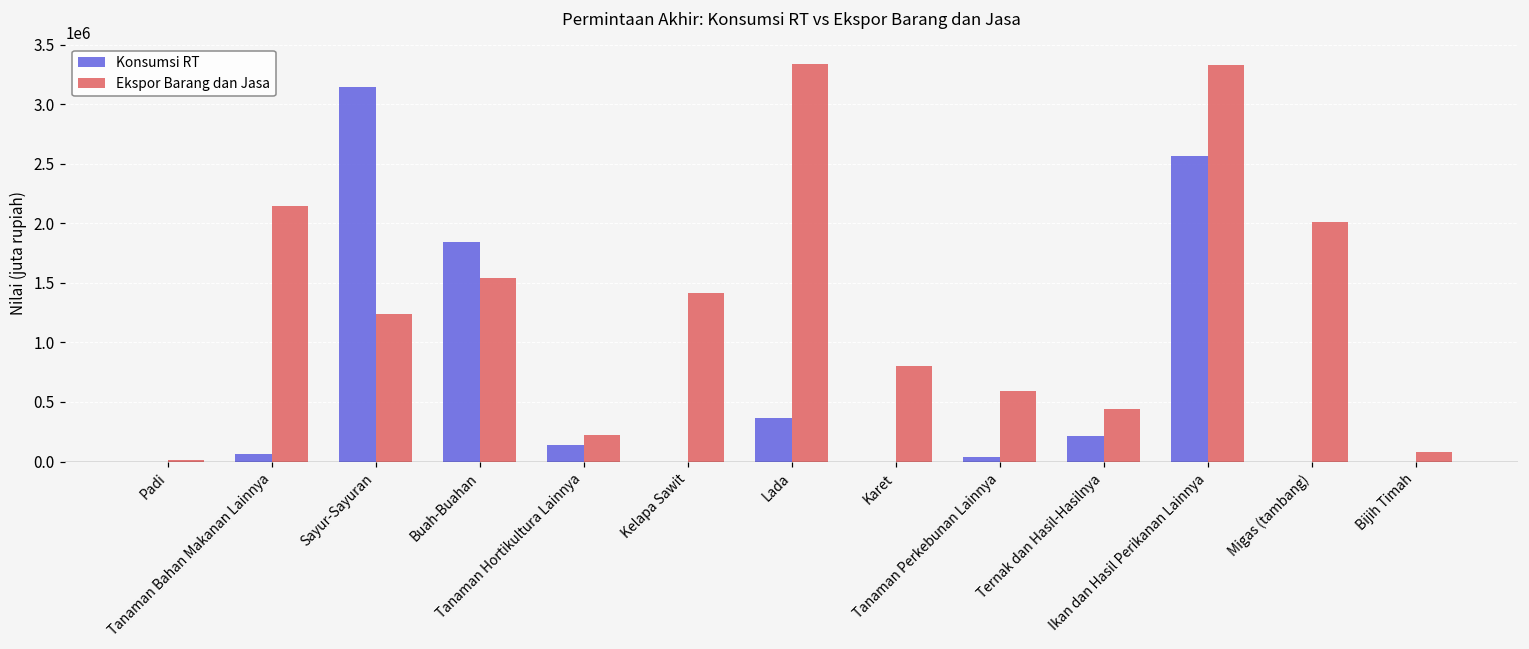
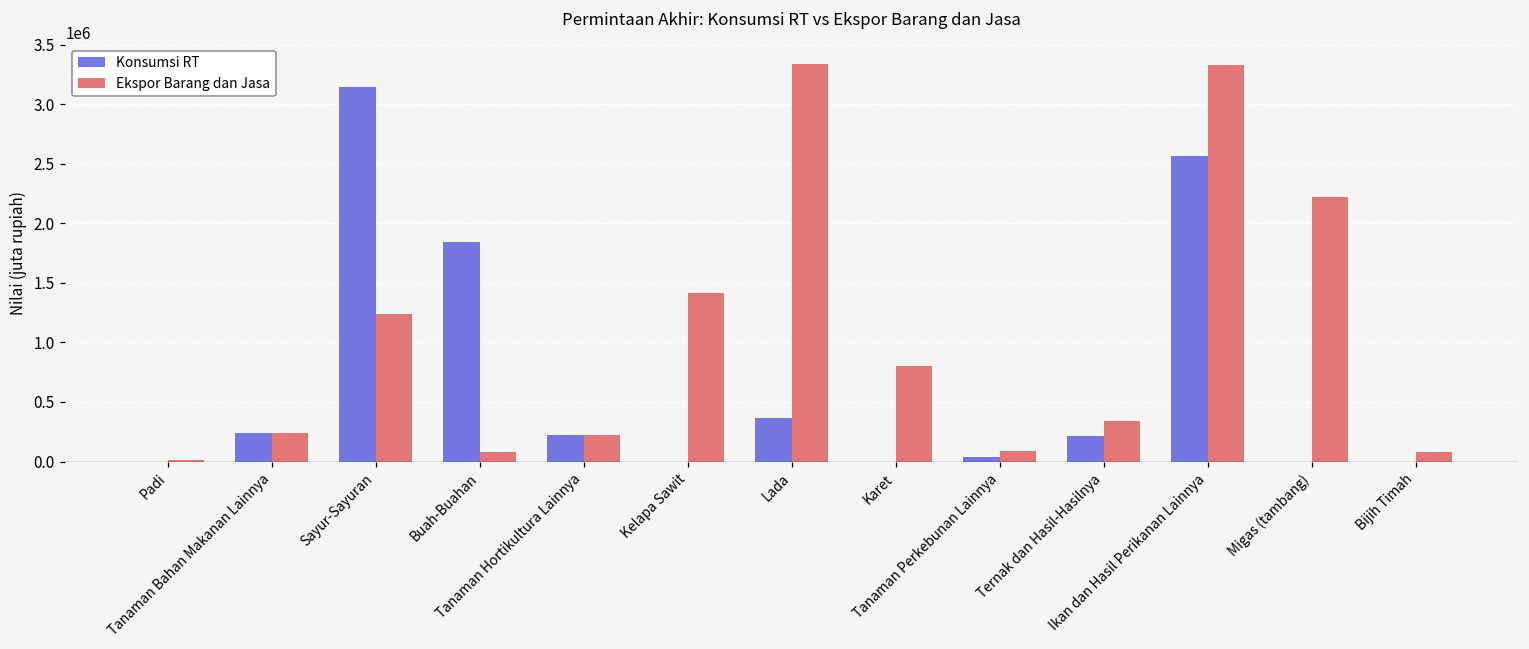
Konsumsi RT, Tanaman Bahan Makanan Lainnya: 60000 -> 240000
Ekspor Barang dan Jasa, Tanaman Bahan Makanan Lainnya: 2150000 -> 240000
Ekspor Barang dan Jasa, Buah-Buahan: 1540000 -> 80000
Konsumsi RT, Tanaman Hortikultura Lainnya: 140000 -> 220000
Ekspor Barang dan Jasa, Tanaman Perkebunan Lainnya: 600000 -> 90000
Ekspor Barang dan Jasa, Ternak dan Hasil-Hasilnya: 440000 -> 340000
Ekspor Barang dan Jasa, Migas (tambang): 2020000 -> 2220000
